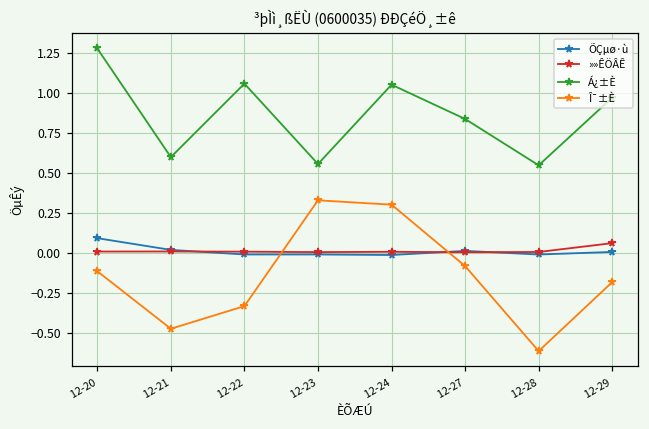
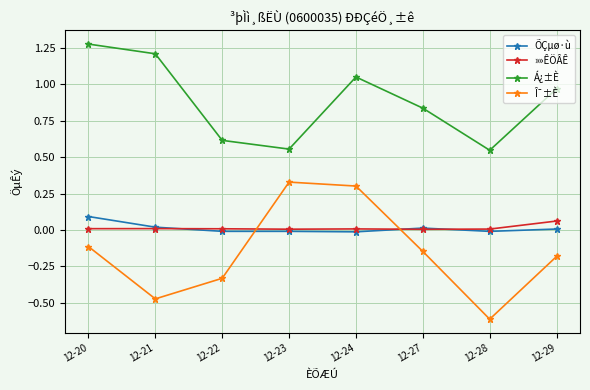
Á¿±È, 12-21: 0.60 -> 1.21
Á¿±È, 12-22: 1.06 -> 0.62
Î¯±È, 12-27: -0.08 -> -0.15
